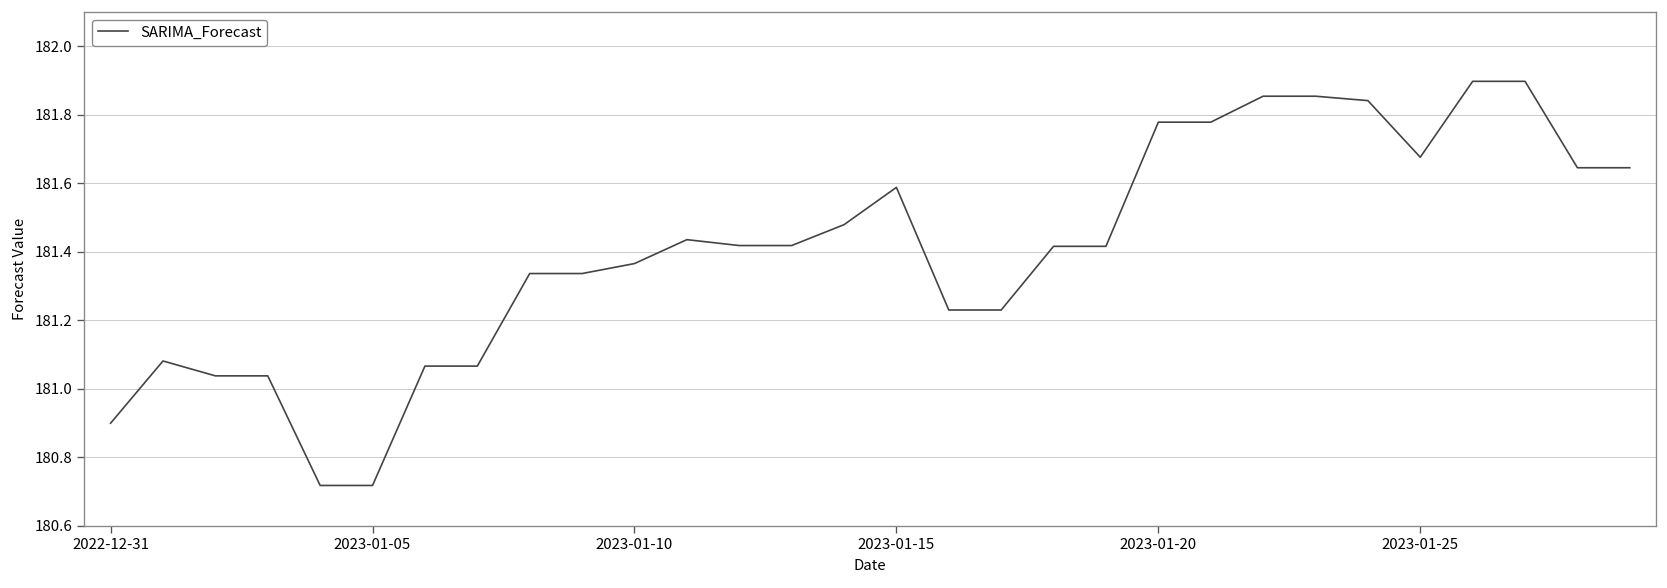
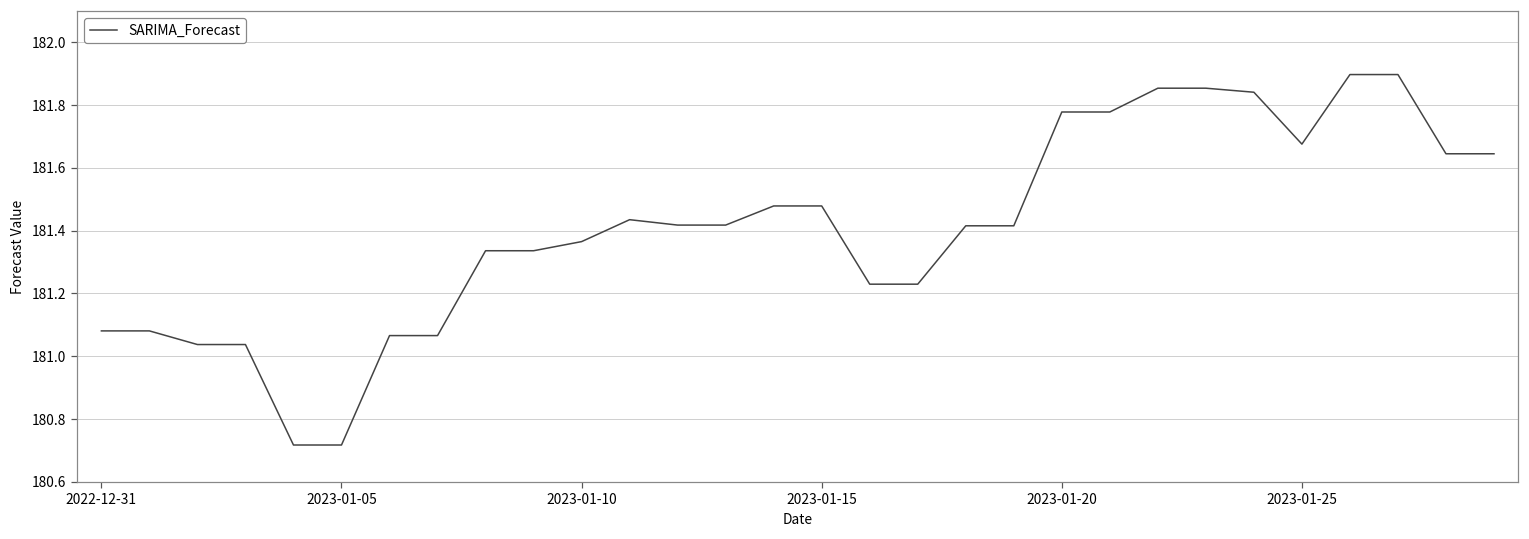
2022-12-31: 180.90 -> 181.08
2023-01-15: 181.59 -> 181.48
